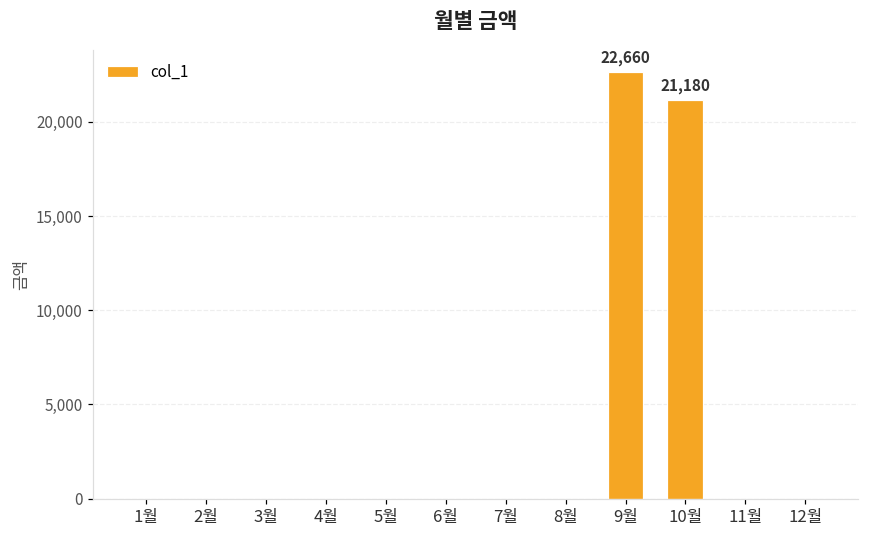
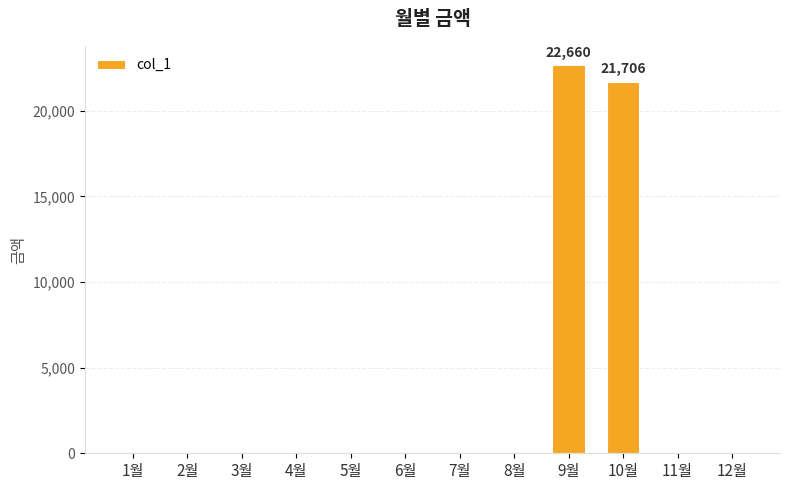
10월: 21,180 -> 21,706
